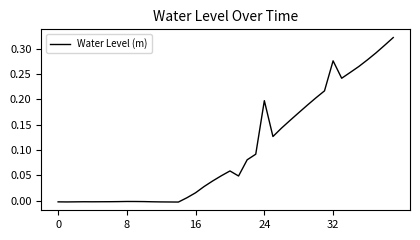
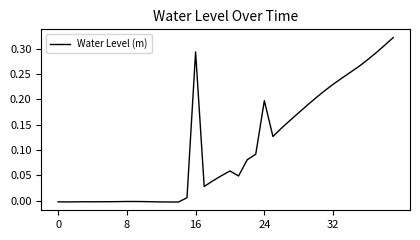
16: 0.02 -> 0.29
32: 0.28 -> 0.23
